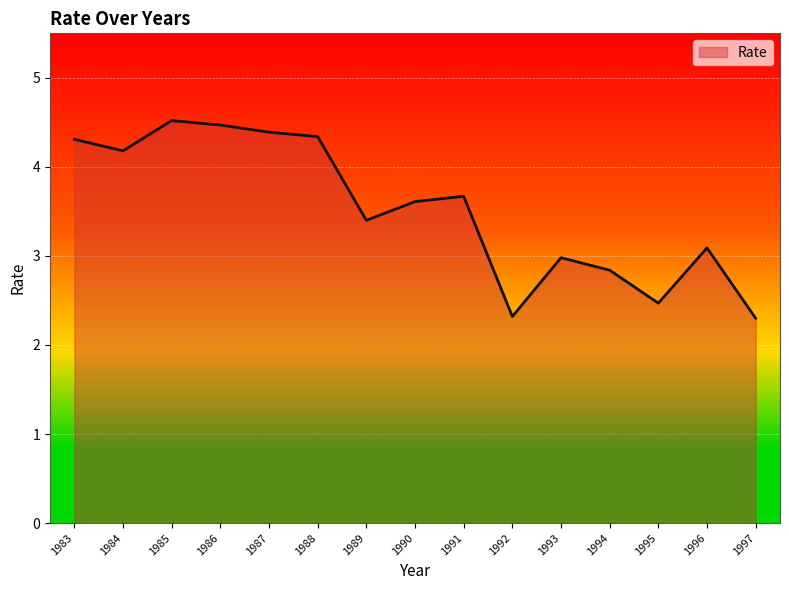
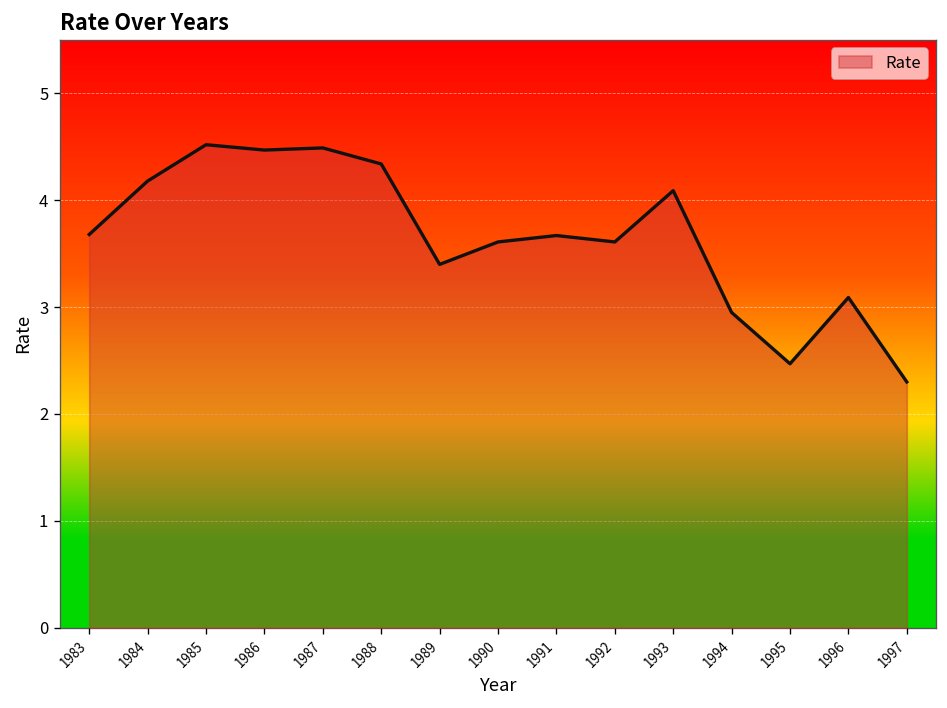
1983: 4.3 -> 3.7
1987: 4.4 -> 4.5
1992: 2.3 -> 3.6
1993: 3.0 -> 4.1
1994: 2.8 -> 3.0
